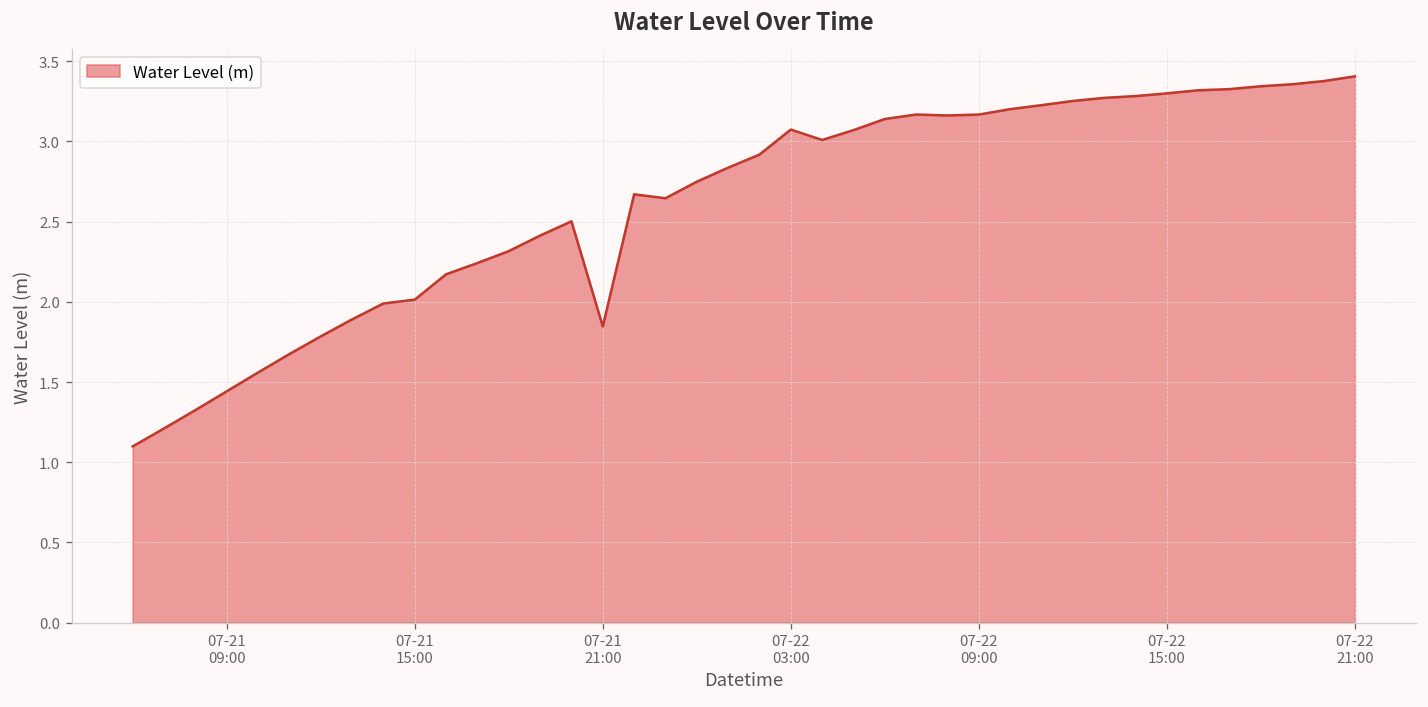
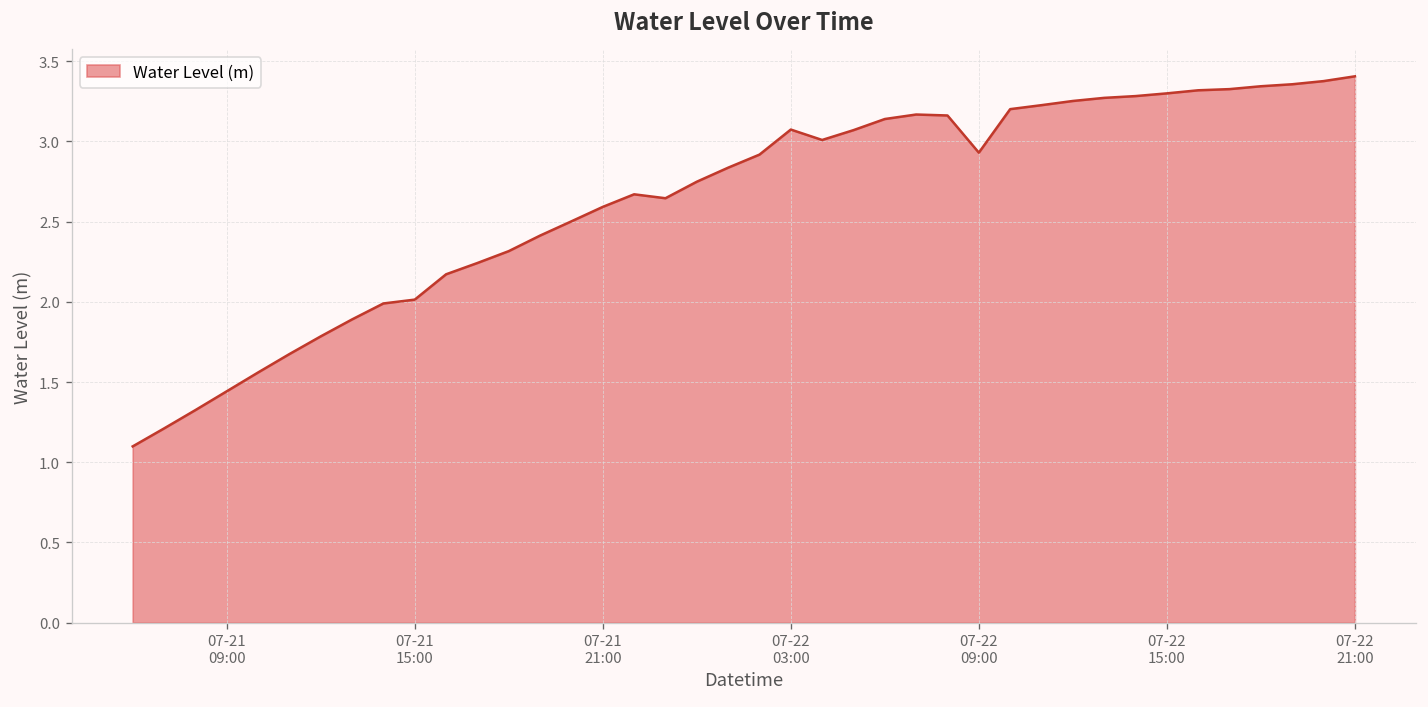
07-21 21:00: 1.85 -> 2.59
07-22 09:00: 3.17 -> 2.93
